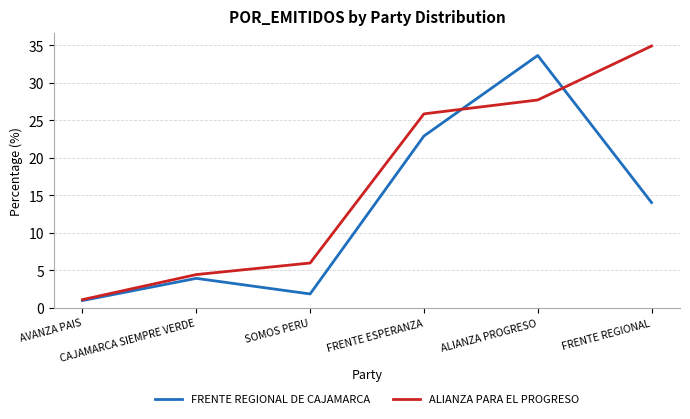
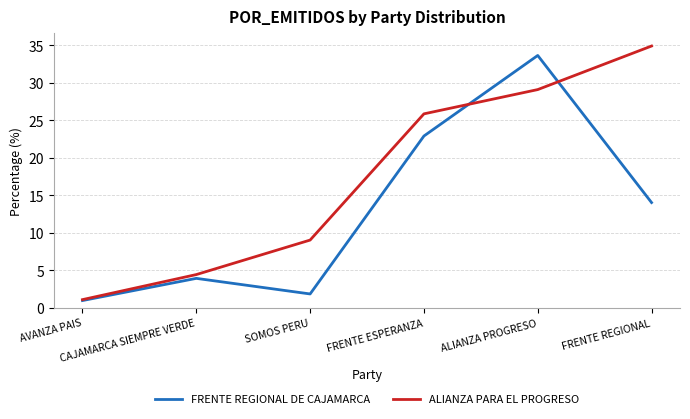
ALIANZA PARA EL PROGRESO, SOMOS PERU: 6 -> 9
ALIANZA PARA EL PROGRESO, ALIANZA PROGRESO: 28 -> 29
